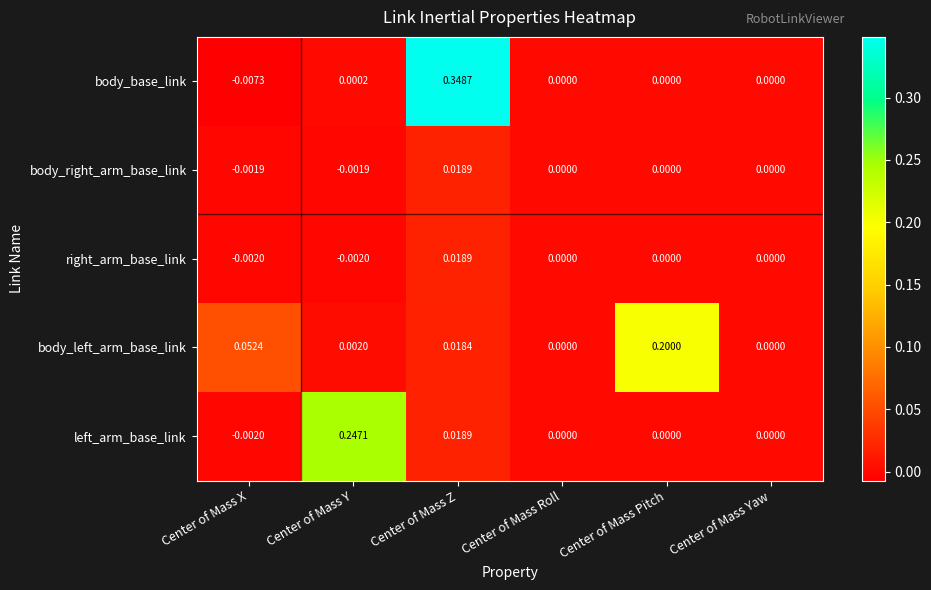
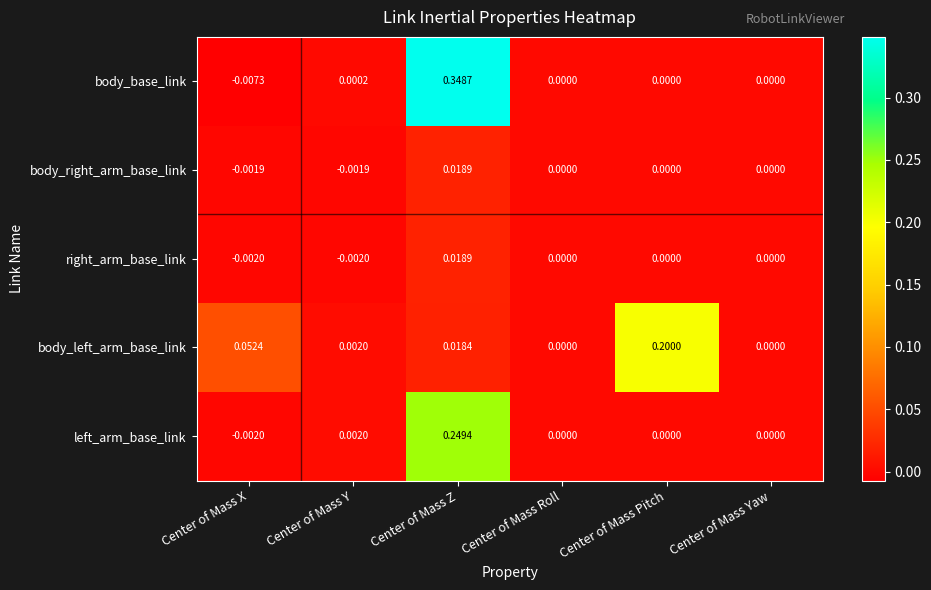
left_arm_base_link, Center of Mass Y: 0.2471 -> 0.0020
left_arm_base_link, Center of Mass Z: 0.0189 -> 0.2494
